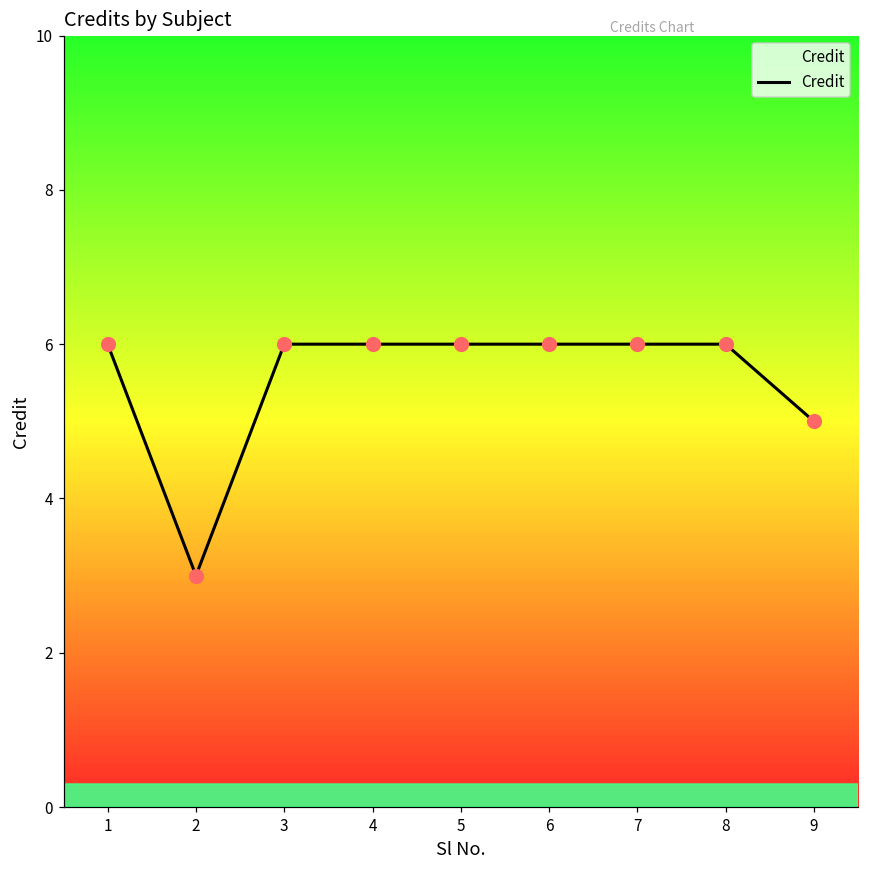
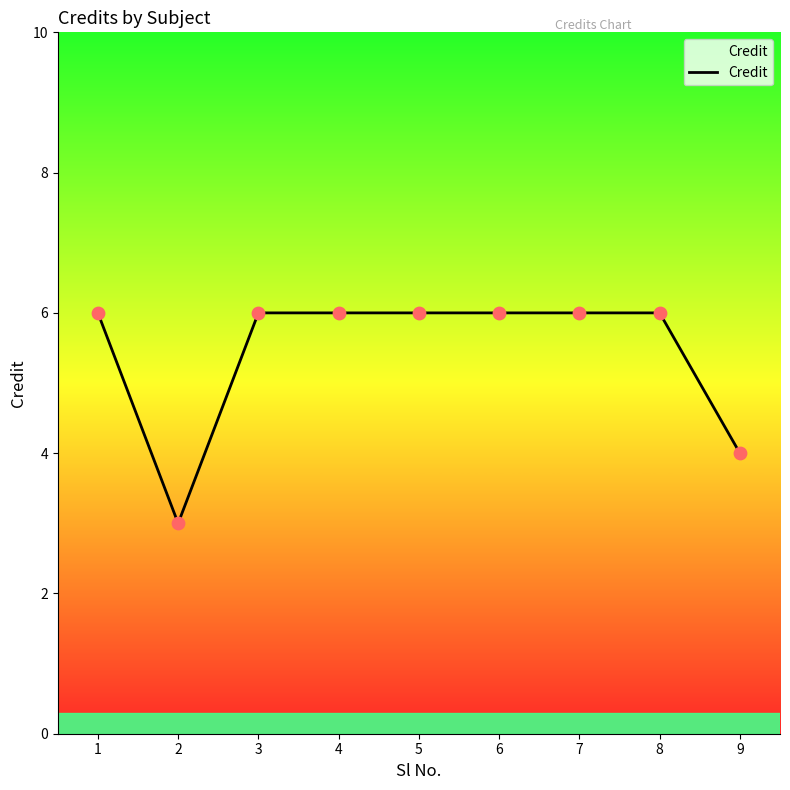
9: 5 -> 4
